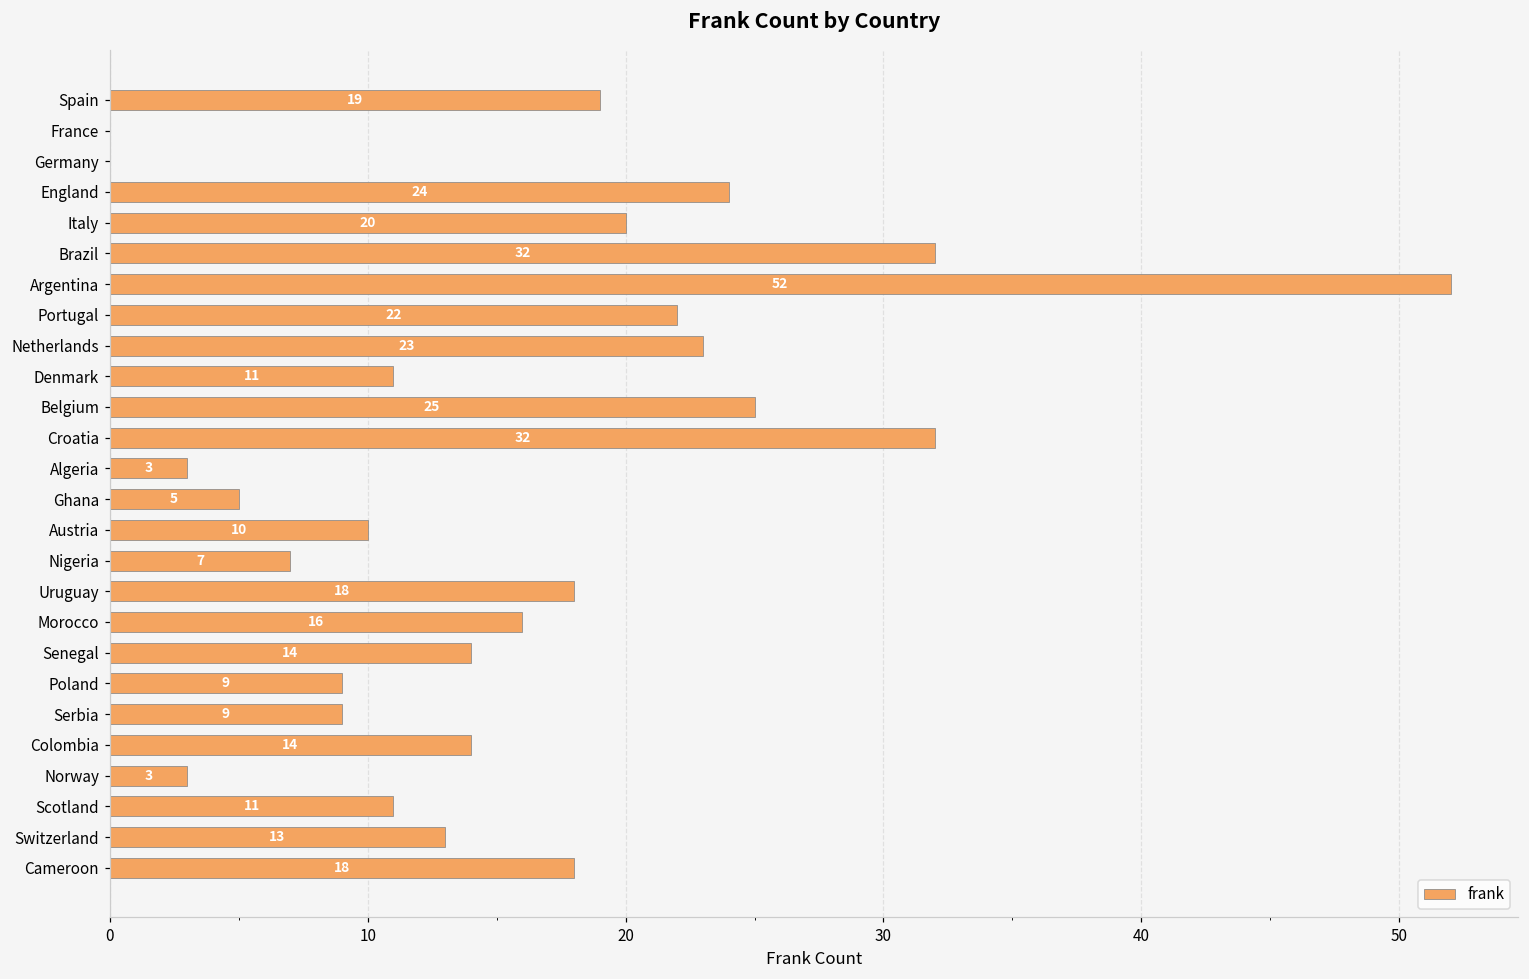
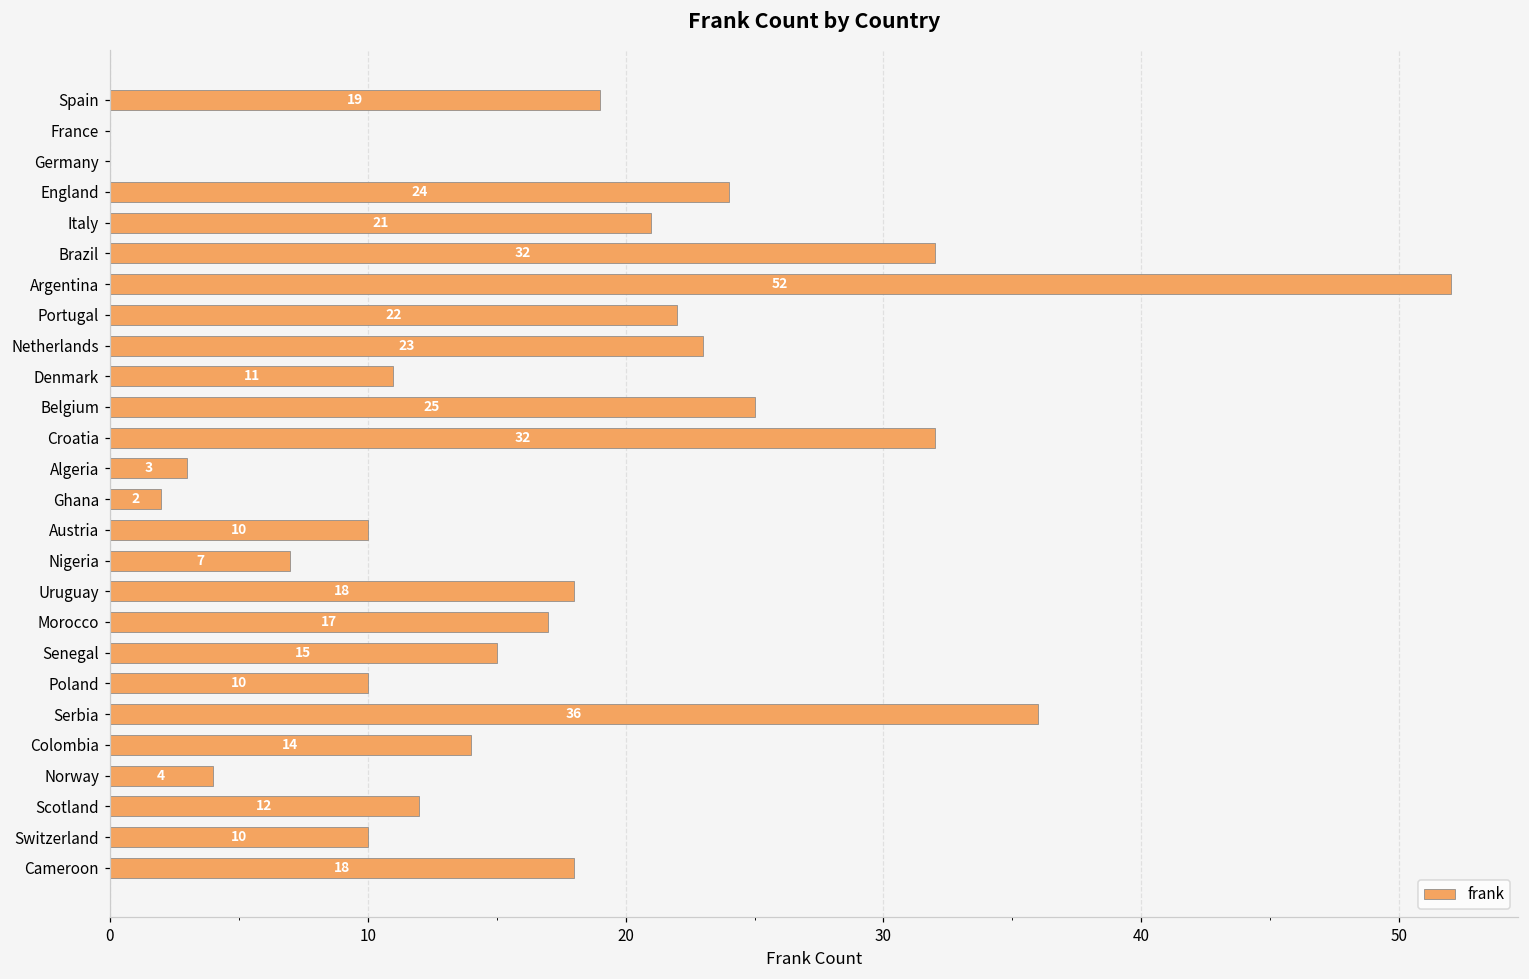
Italy: 20 -> 21
Ghana: 5 -> 2
Morocco: 16 -> 17
Senegal: 14 -> 15
Poland: 9 -> 10
Serbia: 9 -> 36
Norway: 3 -> 4
Scotland: 11 -> 12
Switzerland: 13 -> 10
